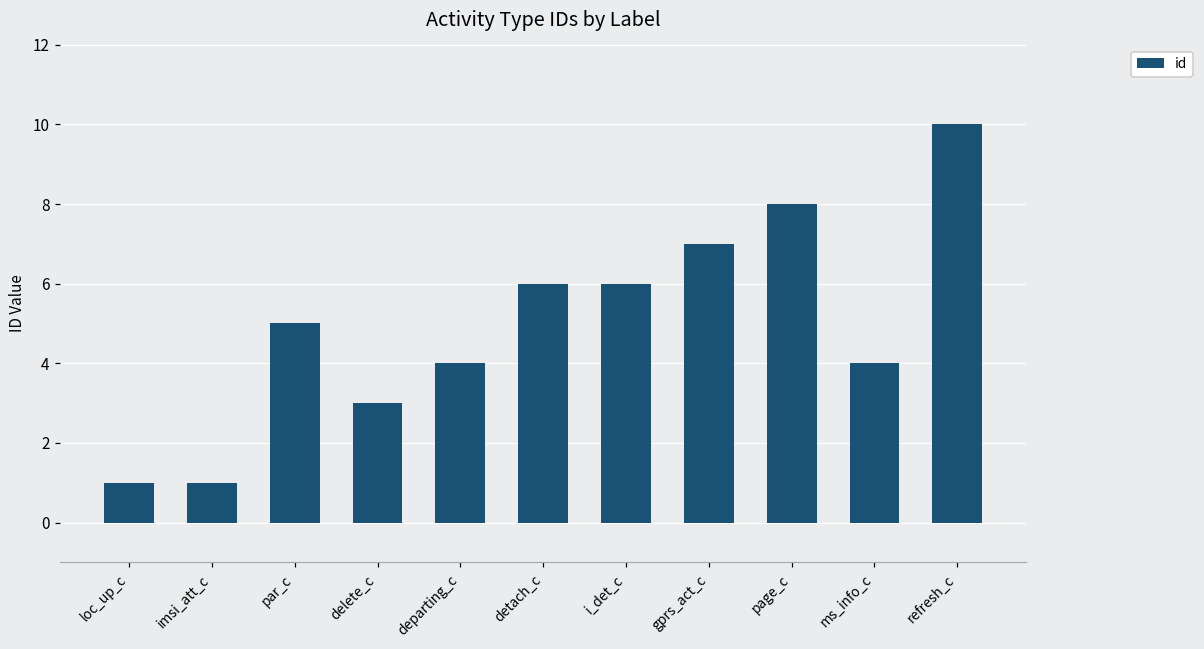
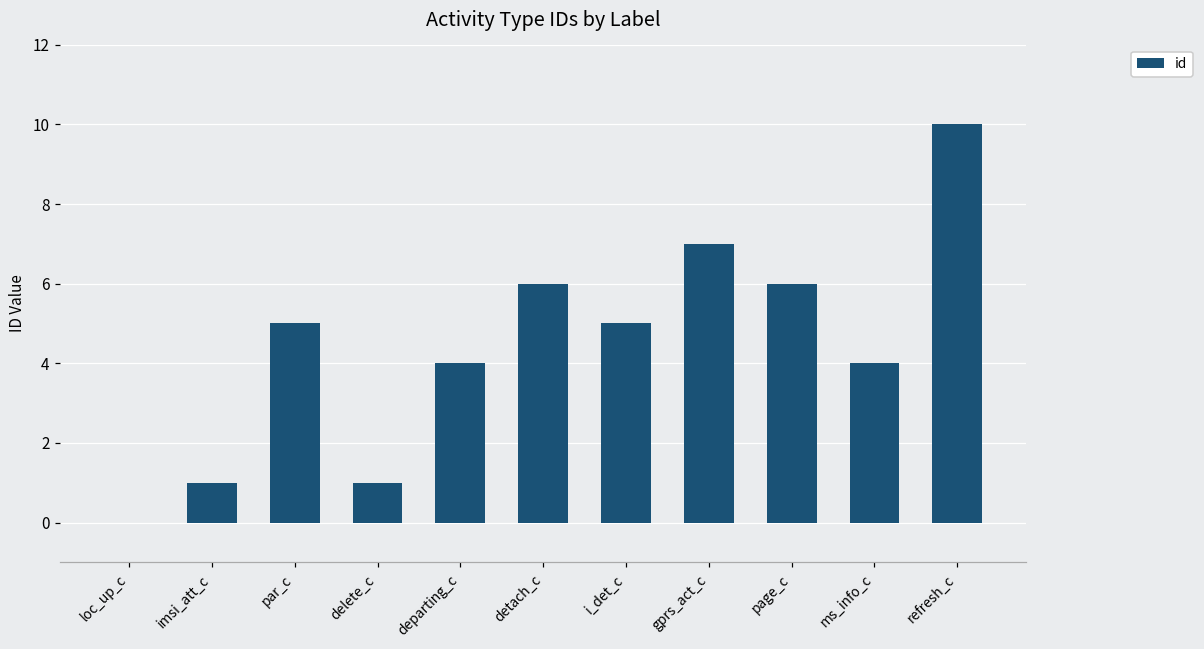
loc_up_c: 1 -> 0
delete_c: 3 -> 1
i_det_с: 6 -> 5
page_с: 8 -> 6
